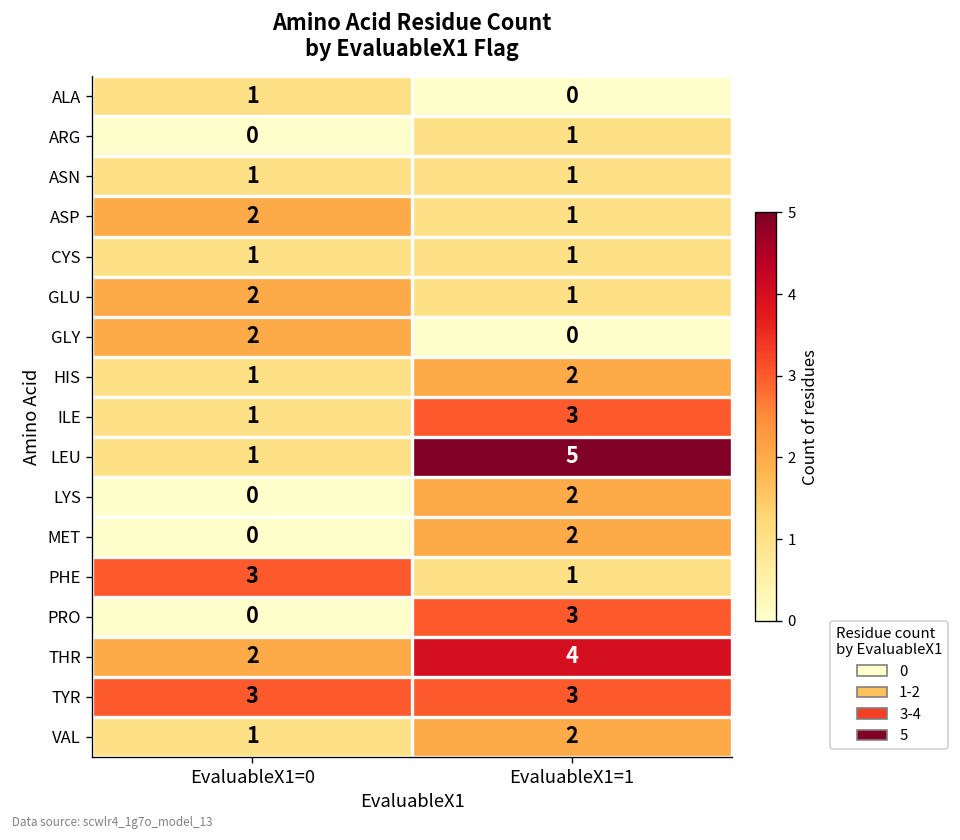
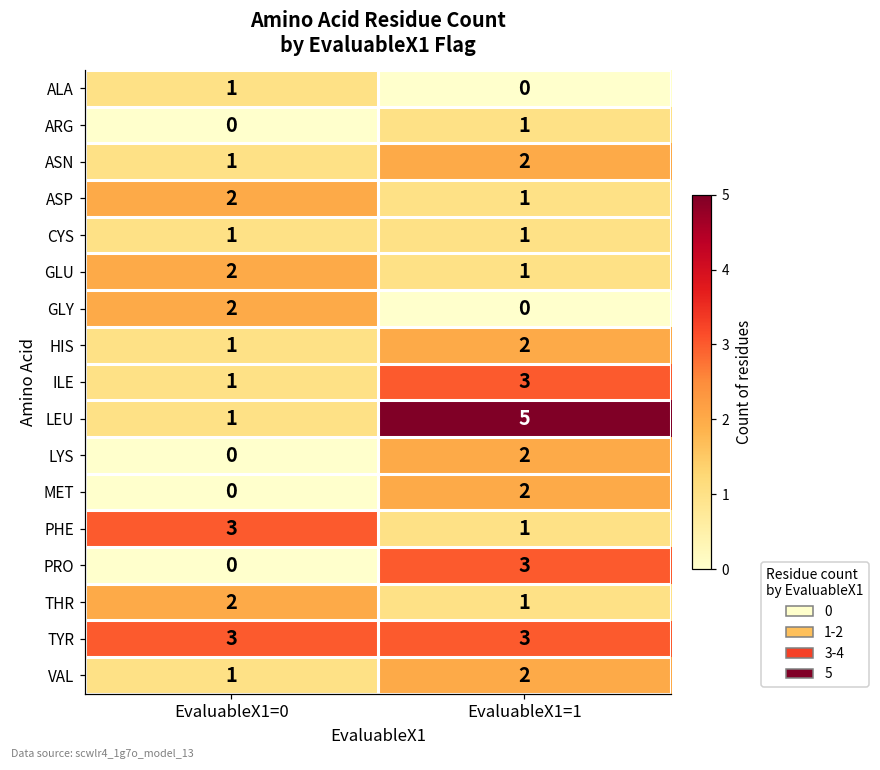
ASN, EvaluableX1=1: 1 -> 2
THR, EvaluableX1=1: 4 -> 1
